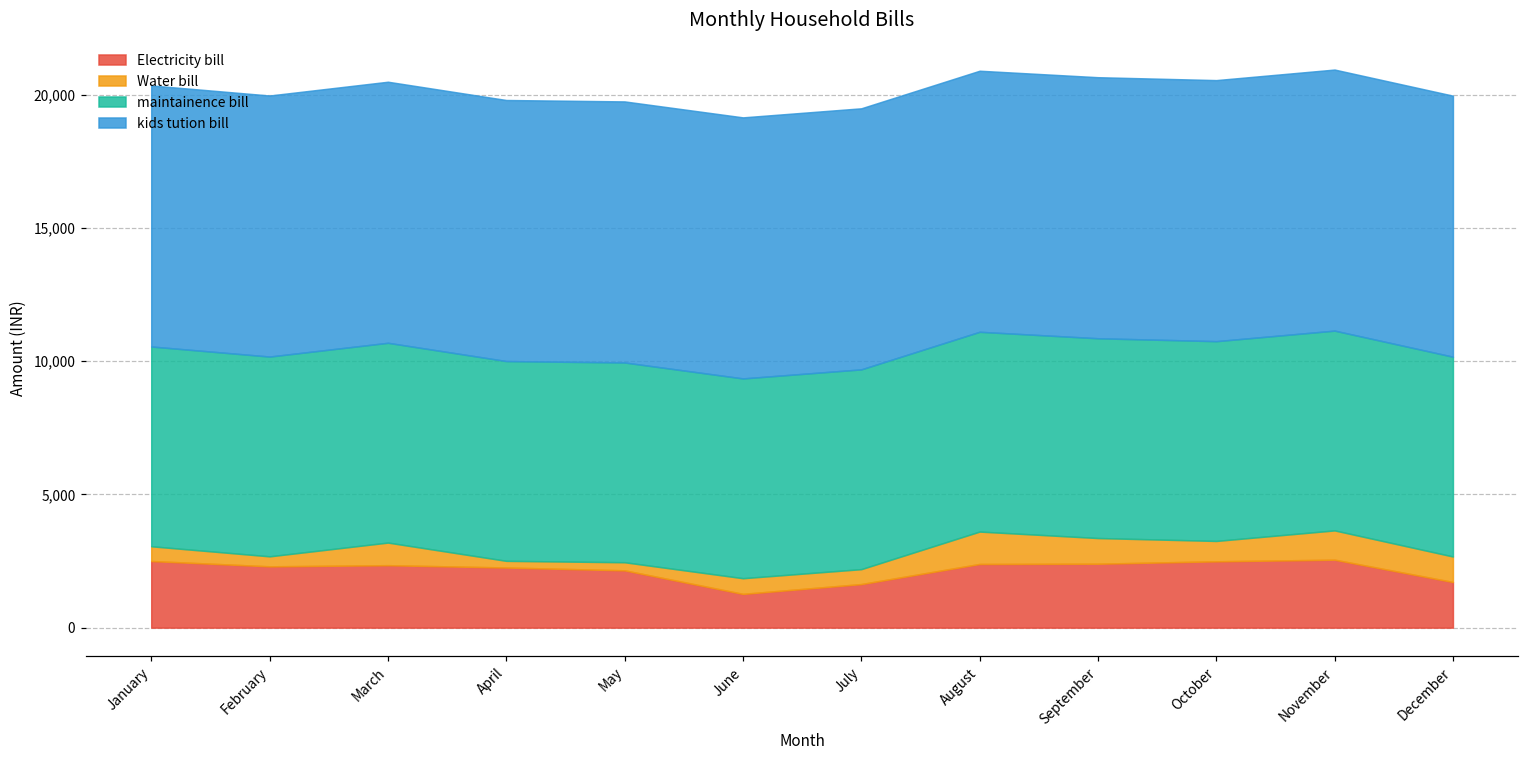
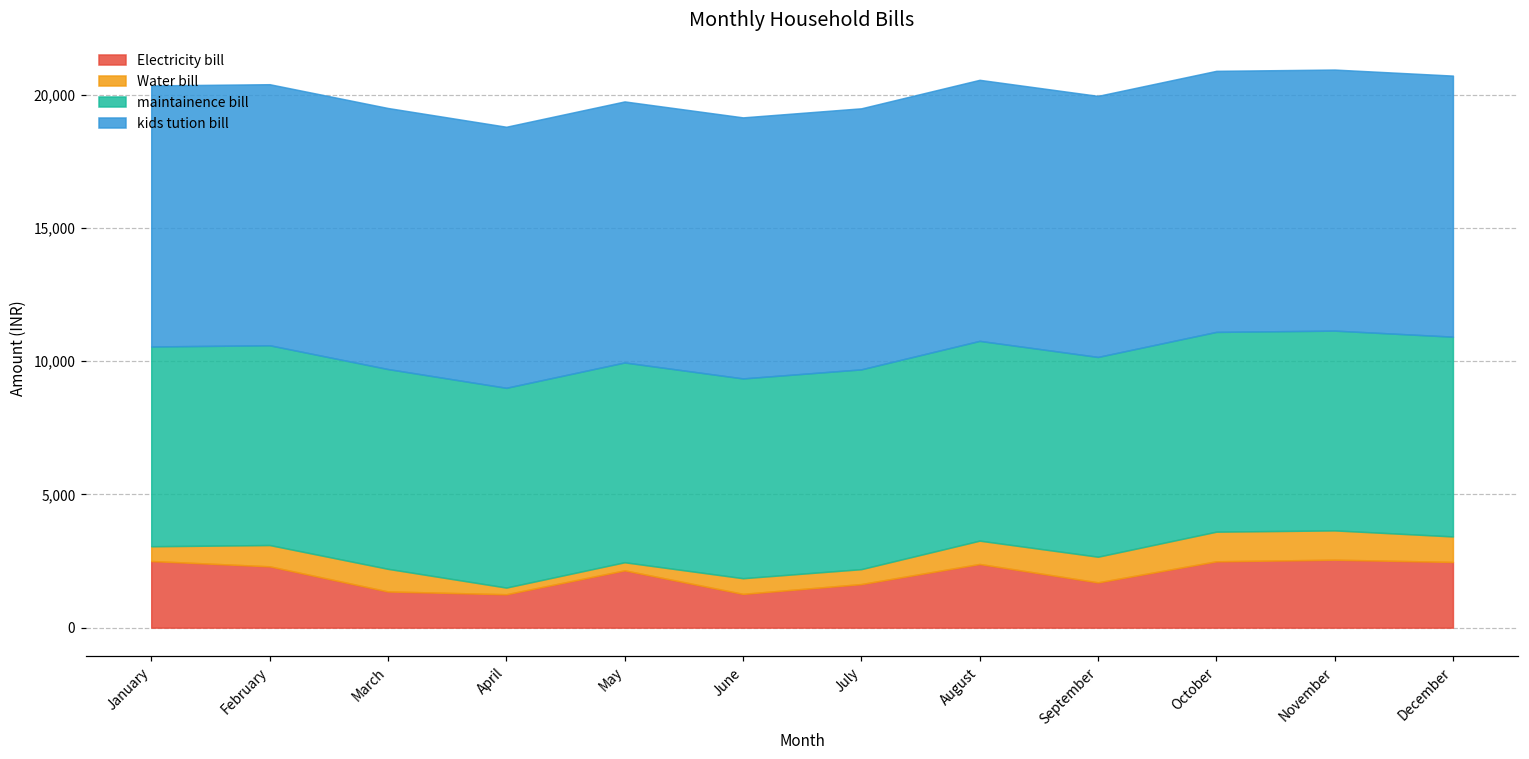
Water bill, February: 400 -> 800
Electricity bill, March: 2,300 -> 1,400
Electricity bill, April: 2,300 -> 1,300
Water bill, August: 1,200 -> 900
Electricity bill, September: 2,400 -> 1,700
Water bill, October: 800 -> 1,100
Electricity bill, December: 1,700 -> 2,500
